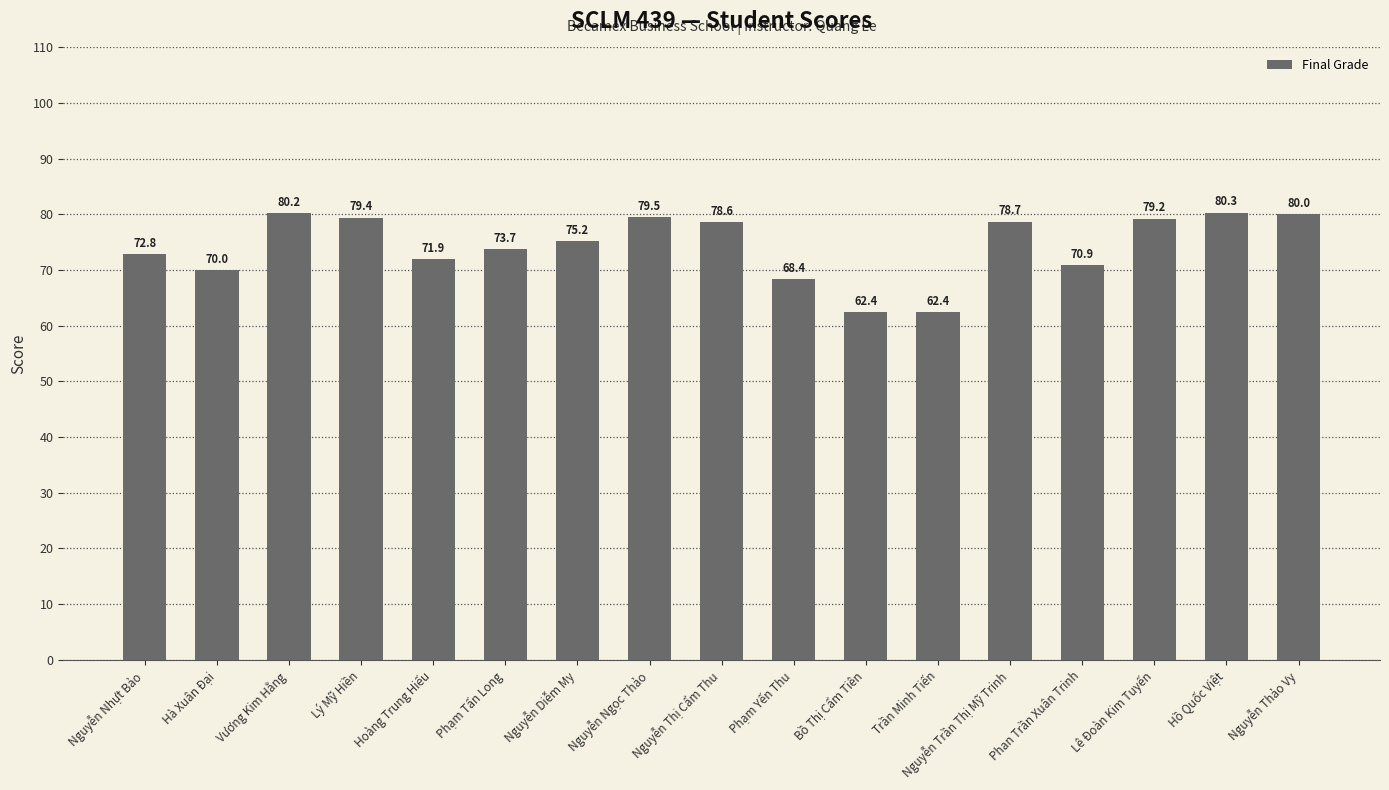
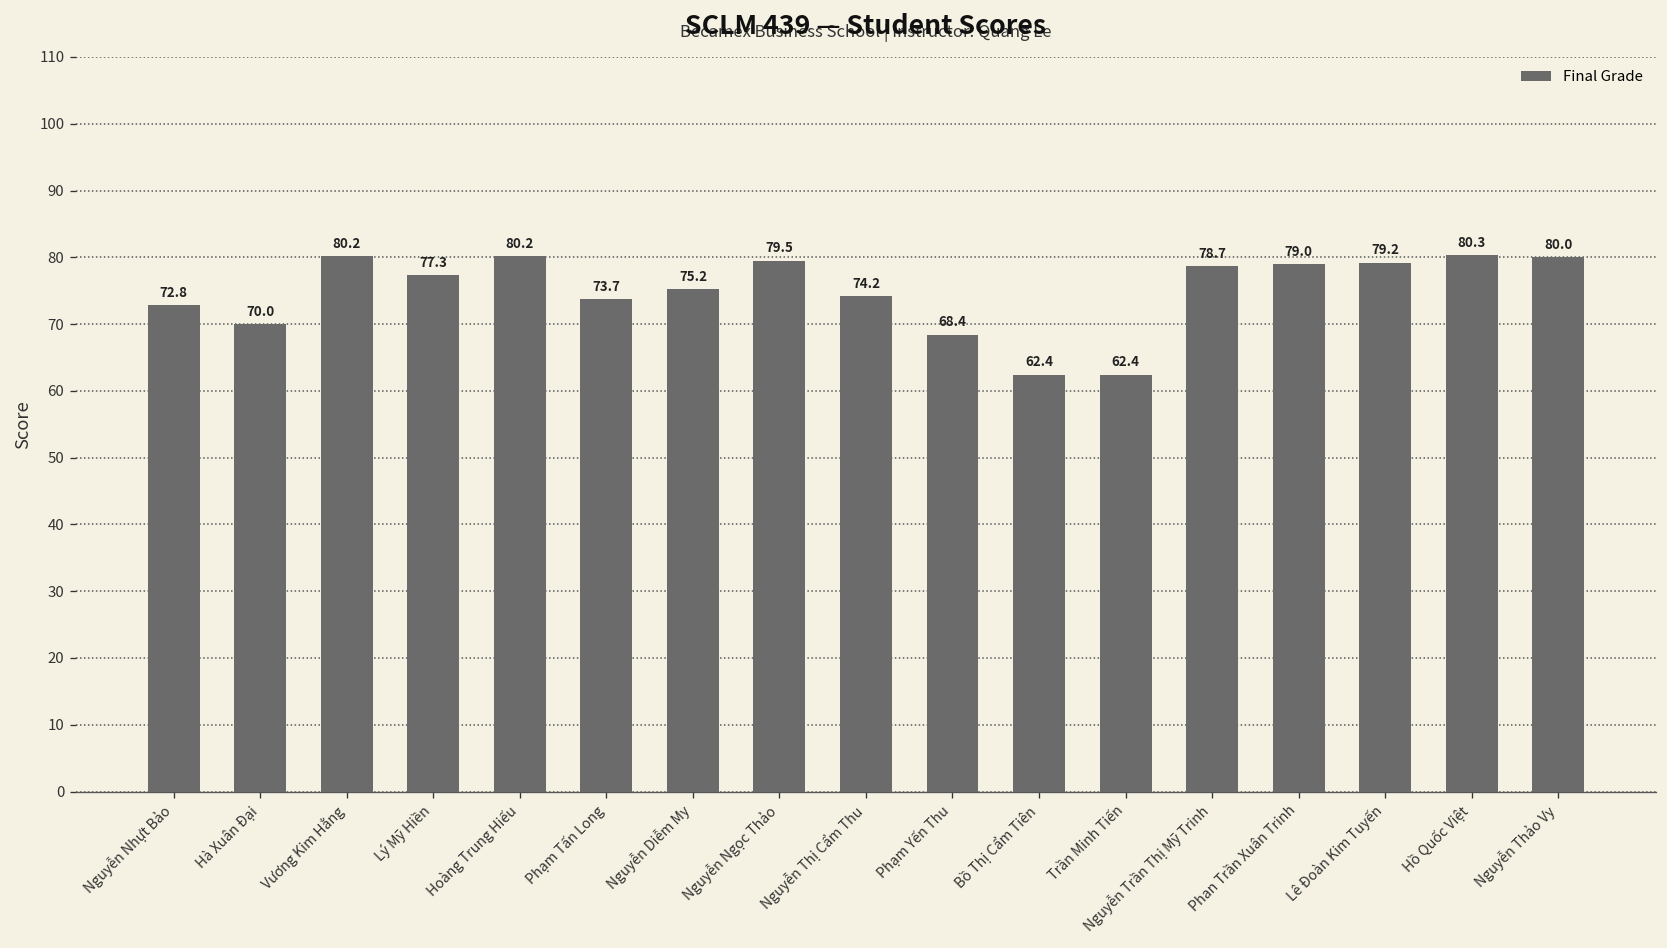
Lý Mỹ Hiền: 79.4 -> 77.3
Hoàng Trung Hiếu: 71.9 -> 80.2
Nguyễn Thị Cẩm Thu: 78.6 -> 74.2
Phan Trần Xuân Trinh: 70.9 -> 79.0
